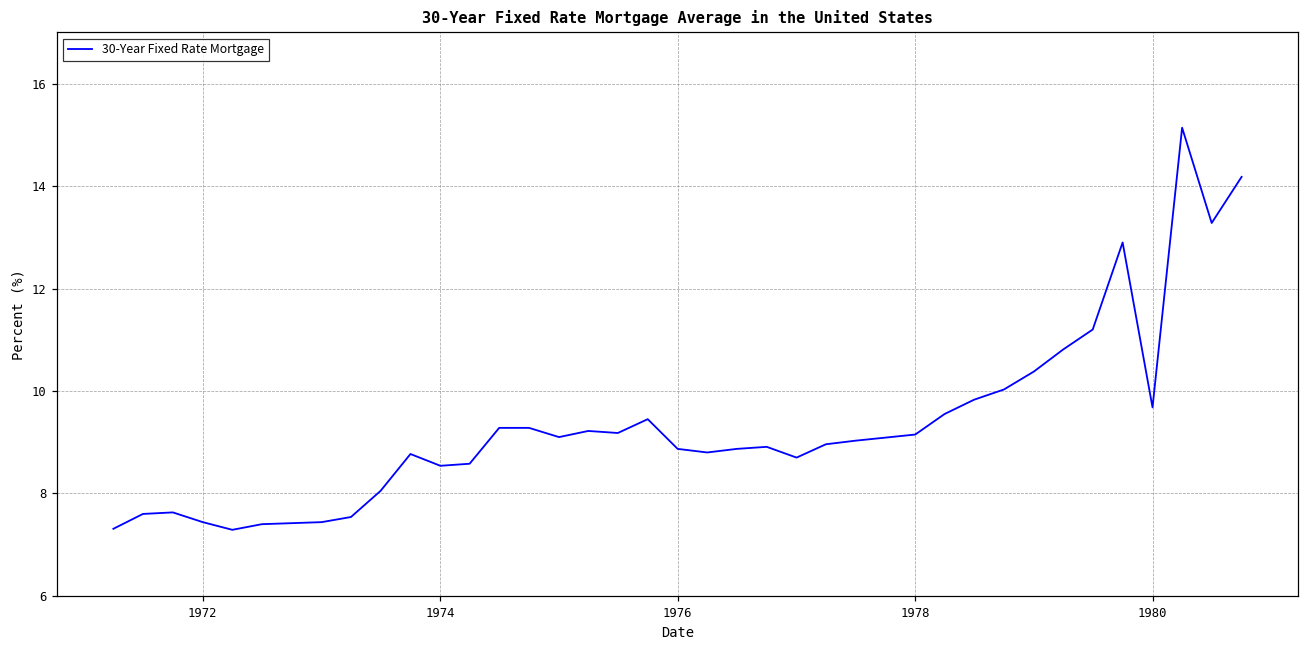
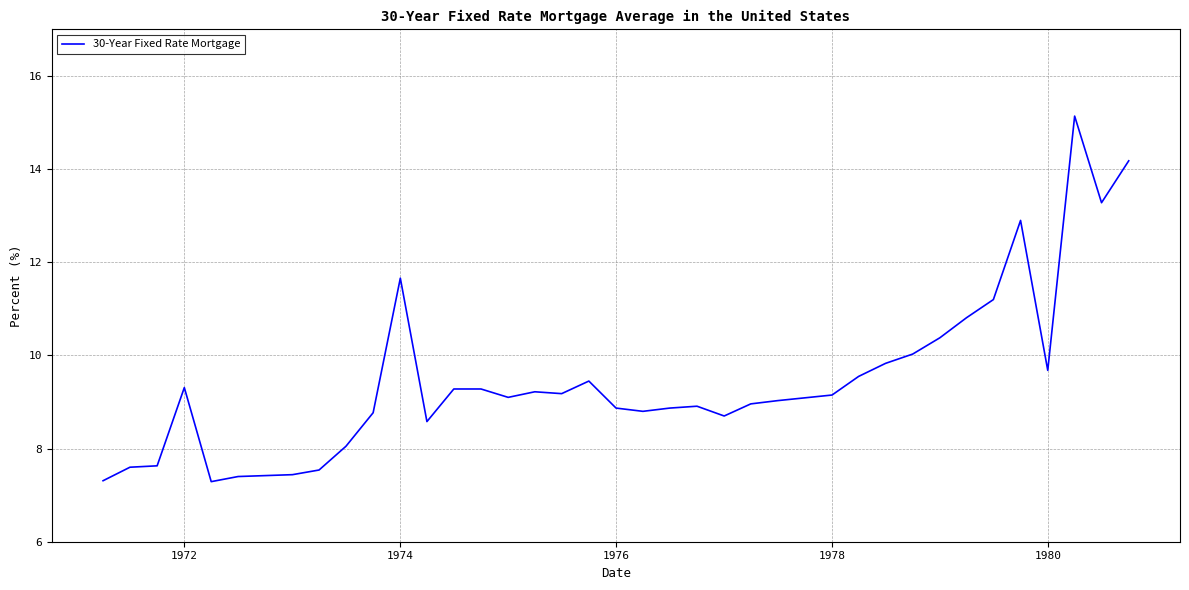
1972: 7.4 -> 9.3
1974: 8.5 -> 11.7
